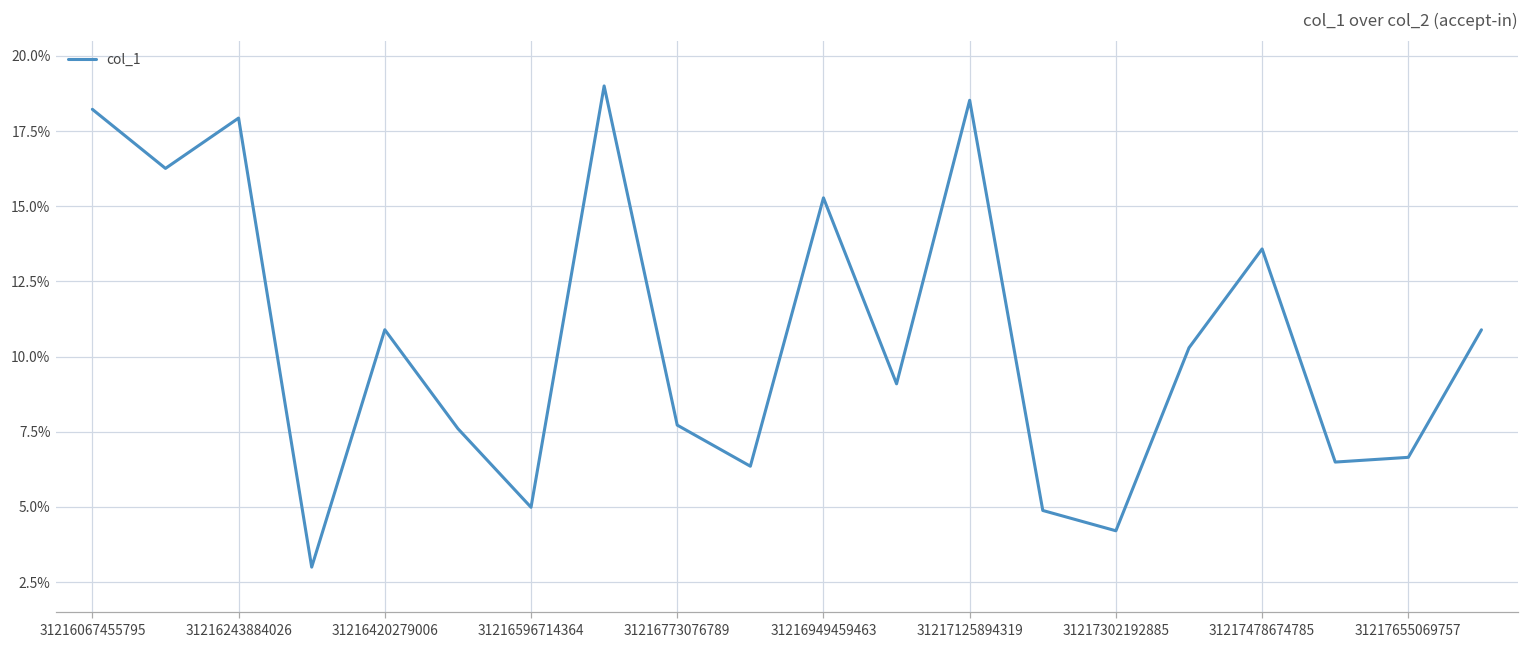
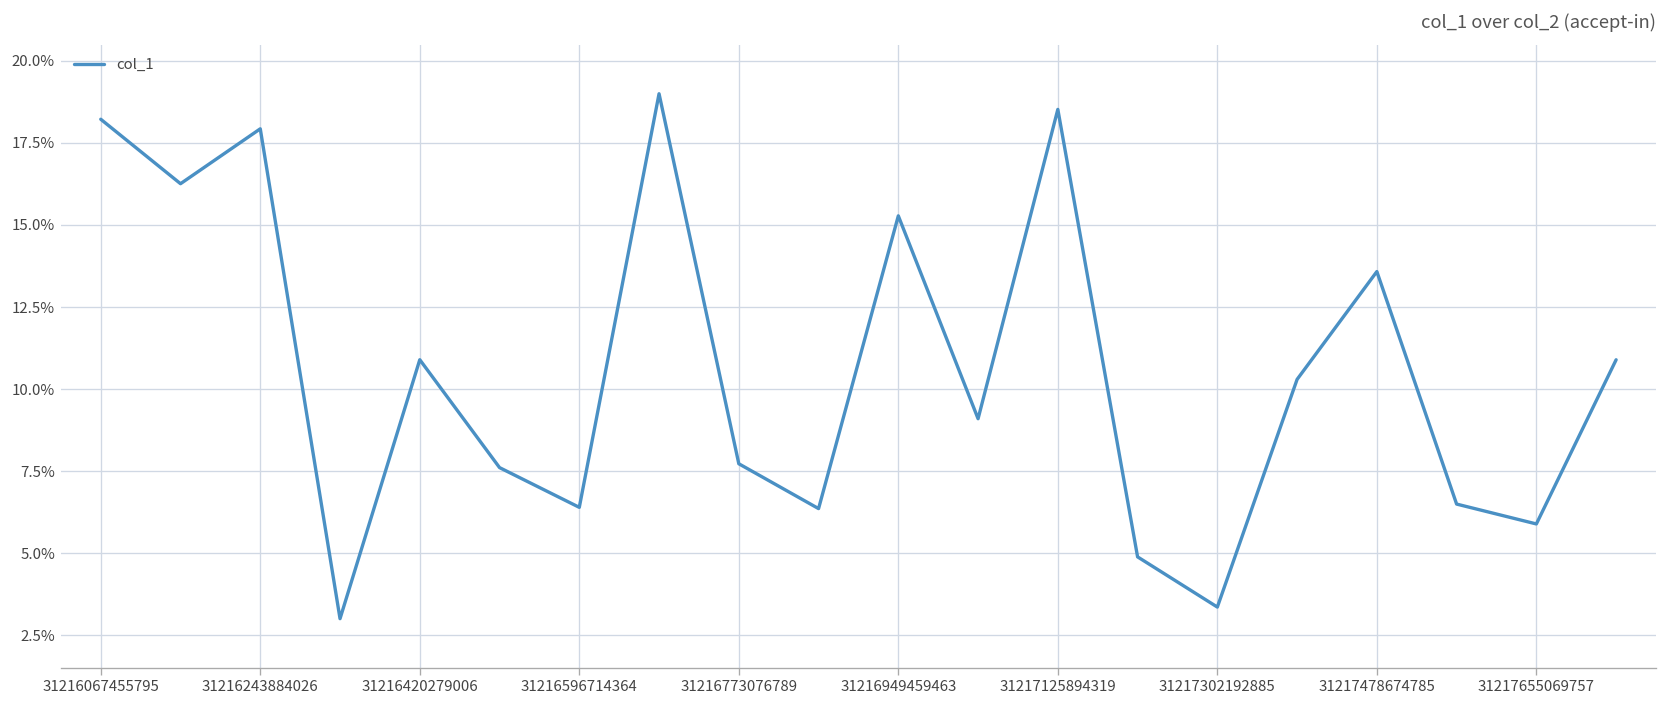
31216596714364: 5.0% -> 6.4%
31217302192885: 4.2% -> 3.4%
31217655069757: 6.7% -> 5.9%
